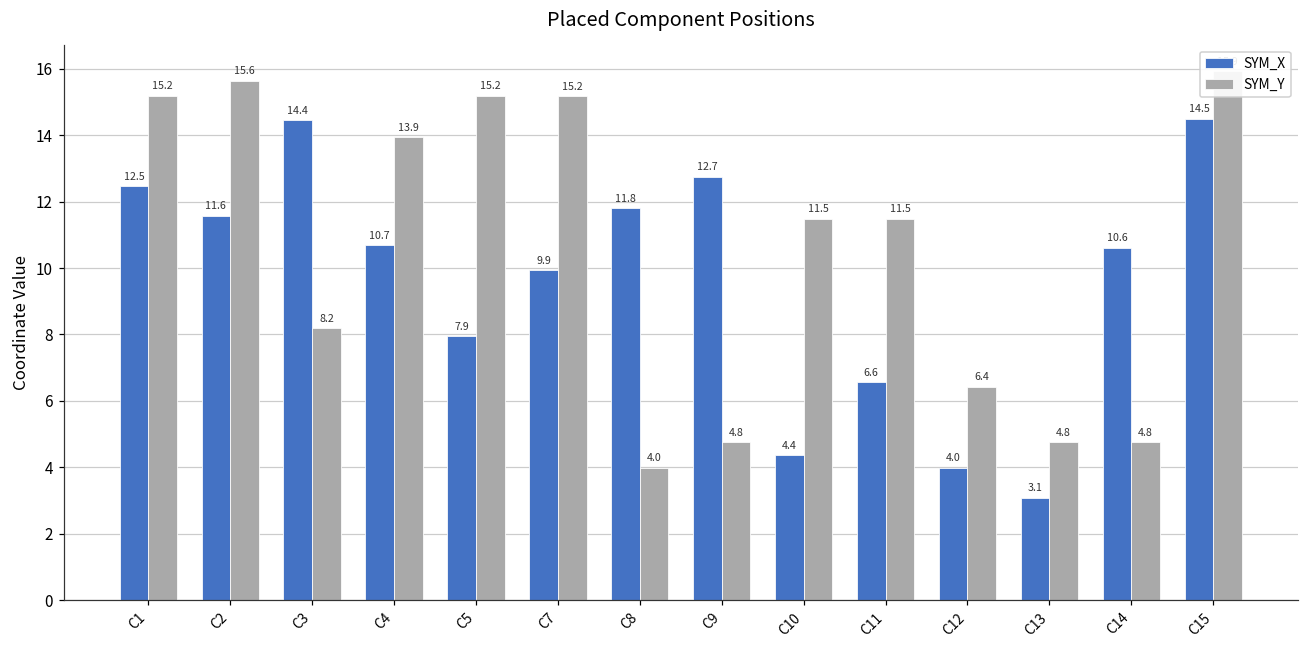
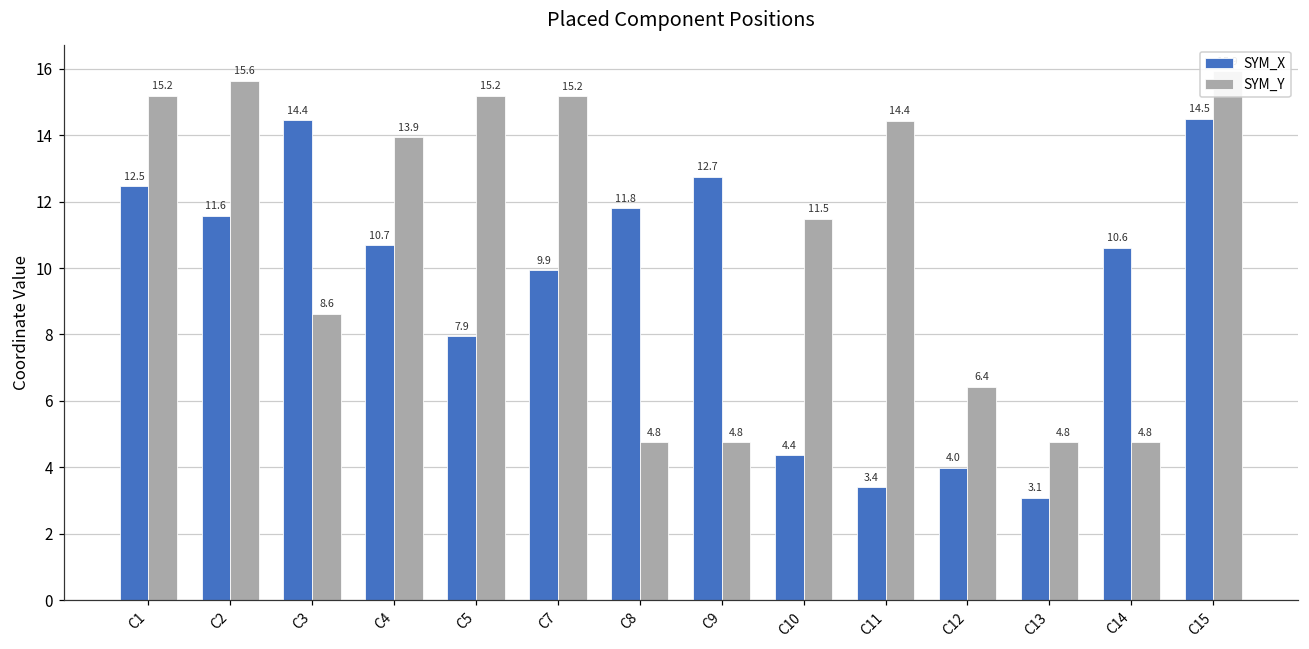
SYM_Y, C3: 8.2 -> 8.6
SYM_Y, C8: 4.0 -> 4.8
SYM_X, C11: 6.6 -> 3.4
SYM_Y, C11: 11.5 -> 14.4
